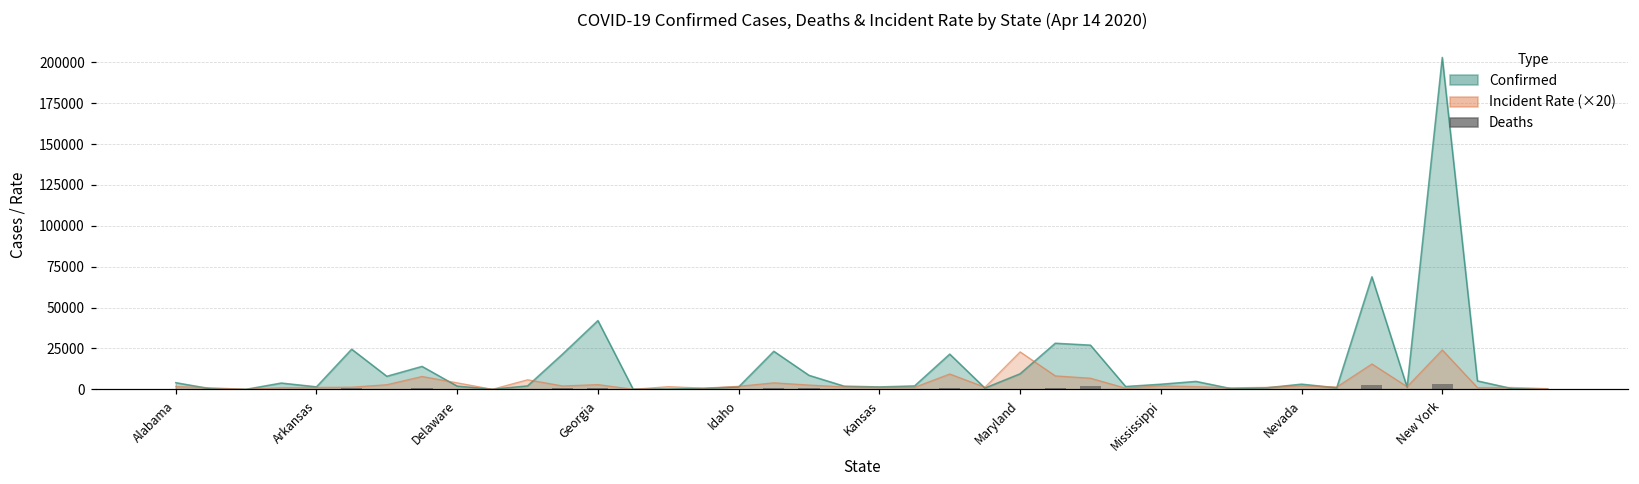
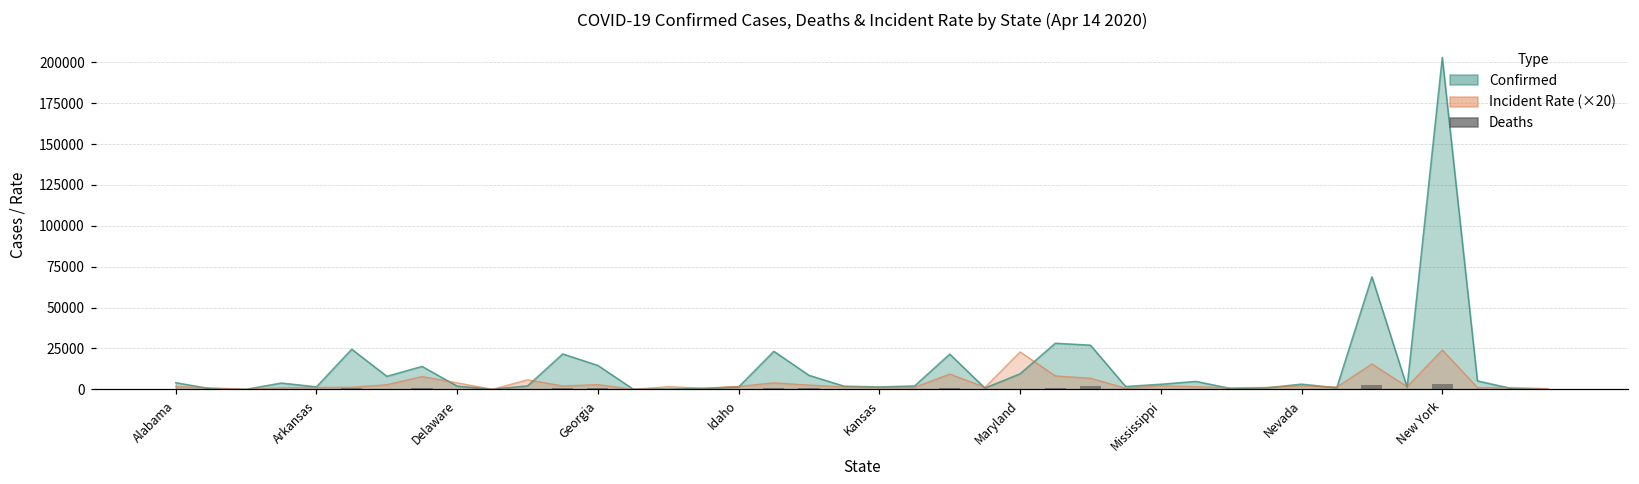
Confirmed, Georgia: 42000 -> 15000
